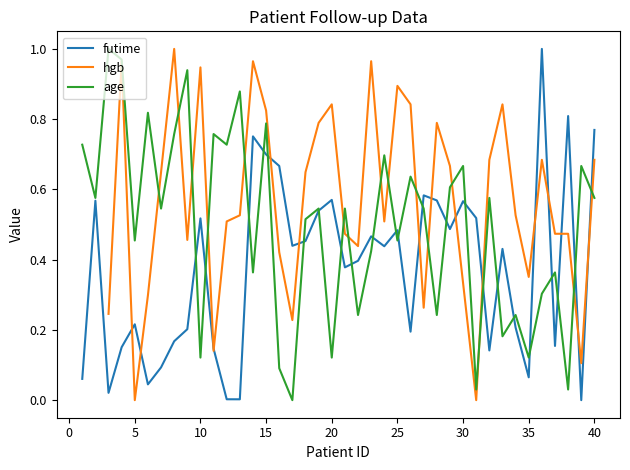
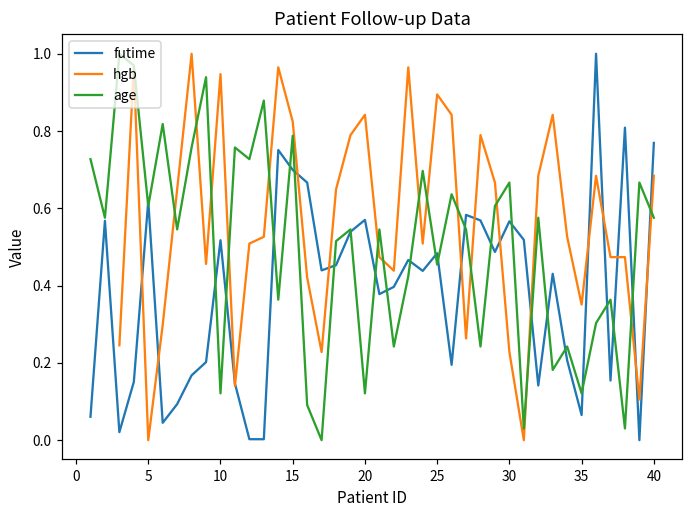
futime, 5: 0.22 -> 0.62
age, 5: 0.45 -> 0.61
hgb, 30: 0.33 -> 0.23
